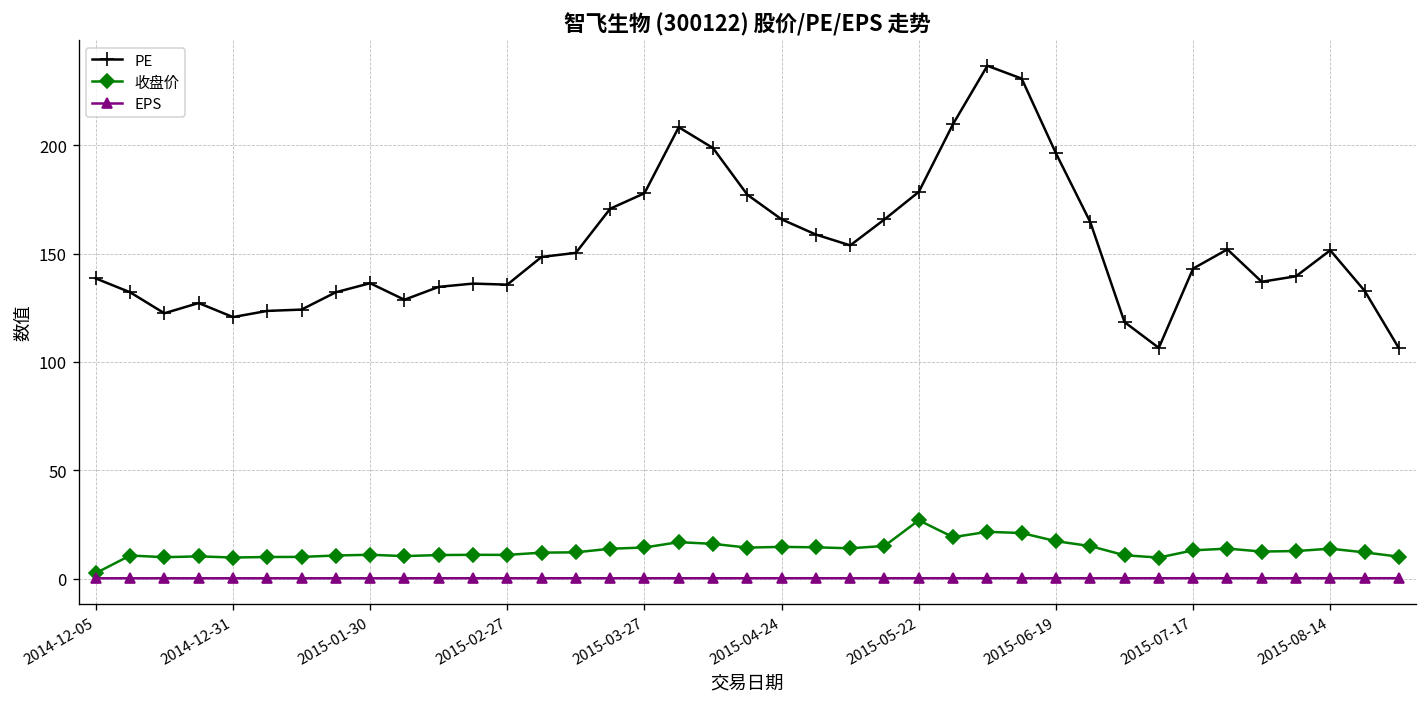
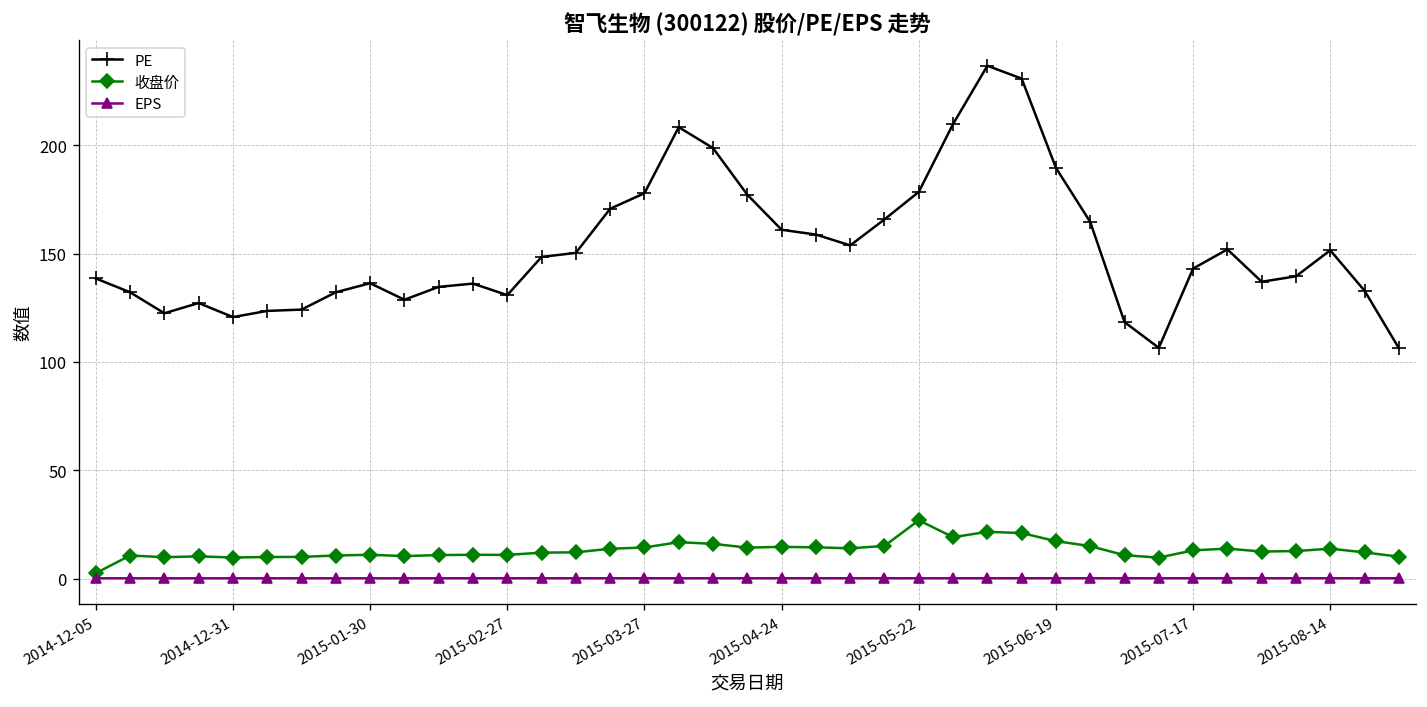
PE, 2015-02-27: 136 -> 131
PE, 2015-04-24: 166 -> 161
PE, 2015-06-19: 196 -> 190
